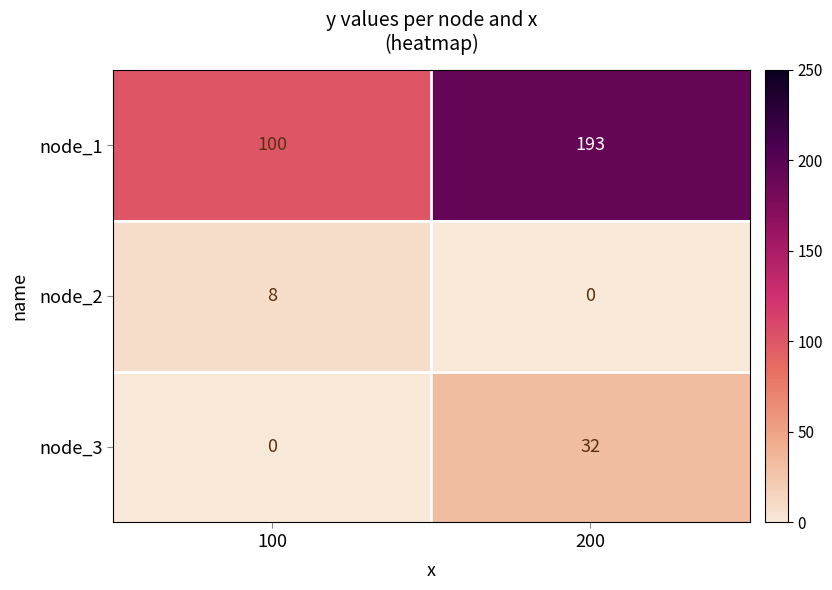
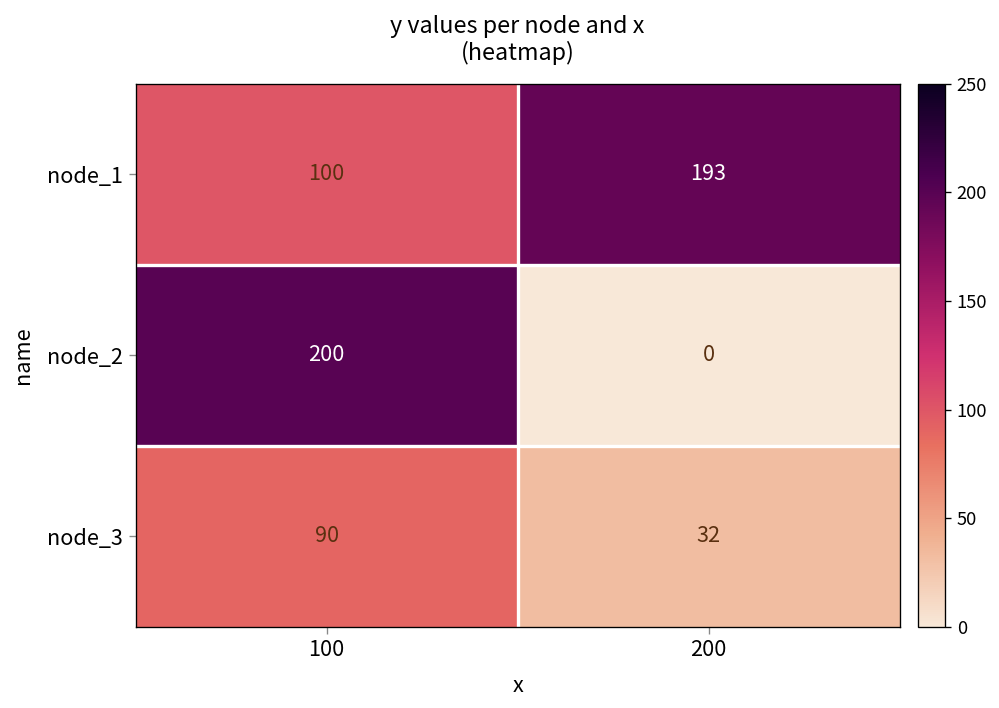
node_2, 100: 8 -> 200
node_3, 100: 0 -> 90
